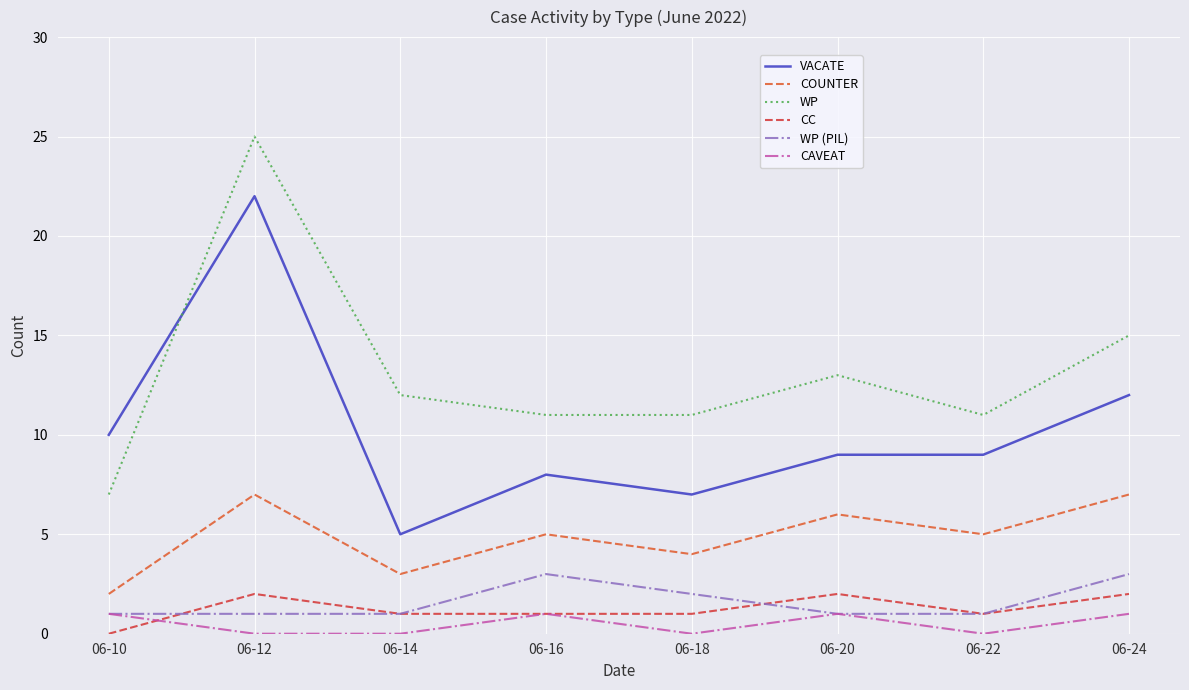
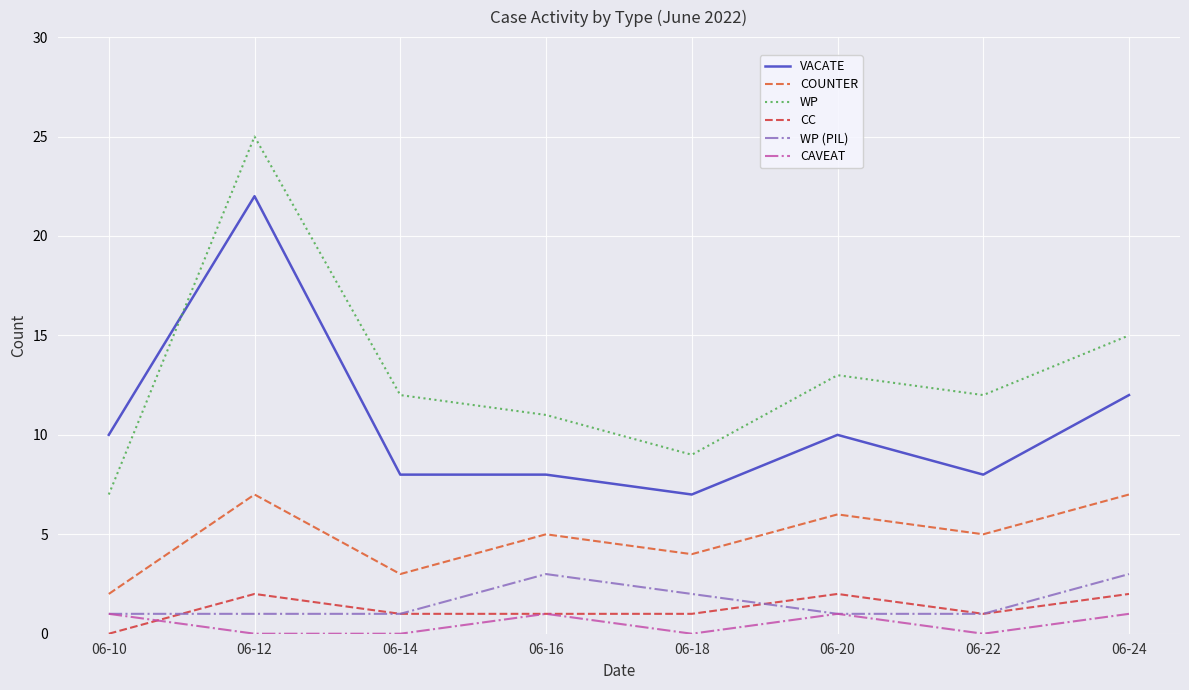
VACATE, 06-14: 5 -> 8
WP, 06-18: 11 -> 9
VACATE, 06-20: 9 -> 10
VACATE, 06-22: 9 -> 8
WP, 06-22: 11 -> 12
